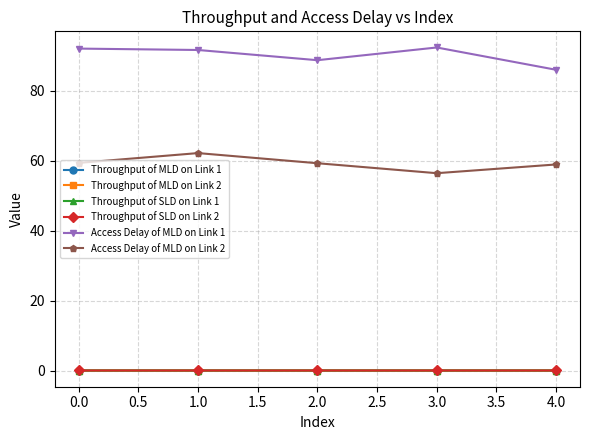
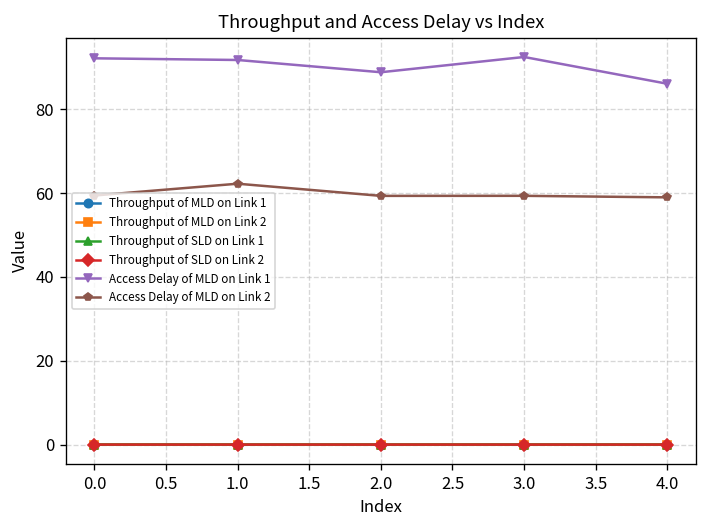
Access Delay of MLD on Link 2, 3.0: 56 -> 59
